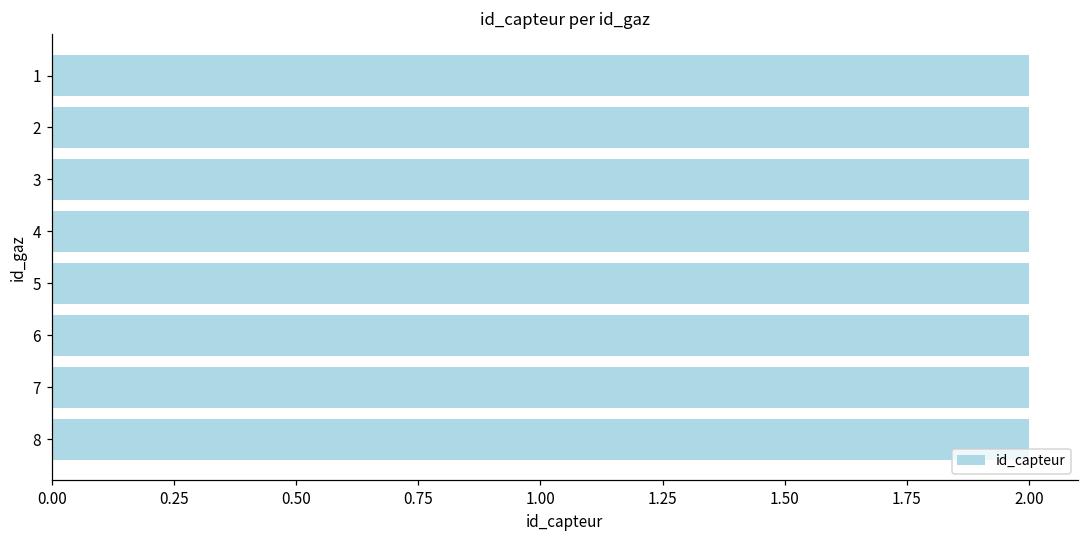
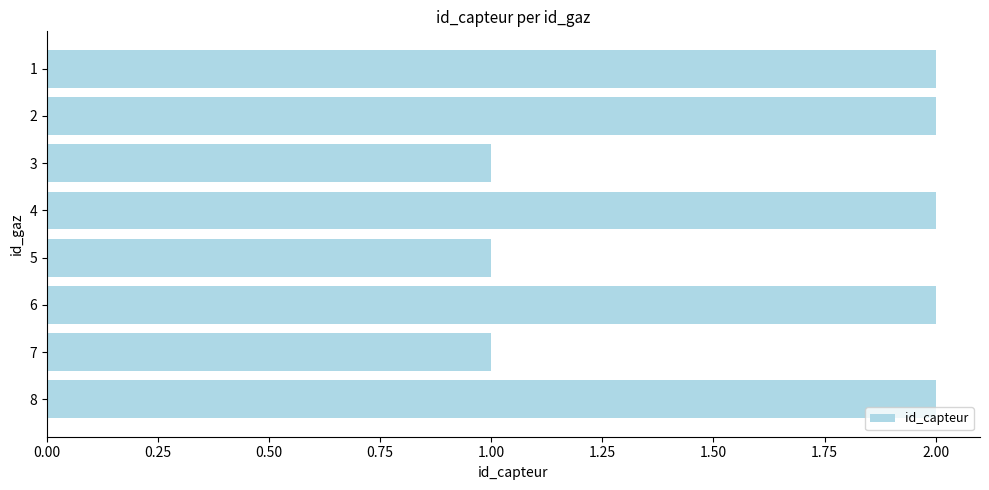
3: 2 -> 1
5: 2 -> 1
7: 2 -> 1
